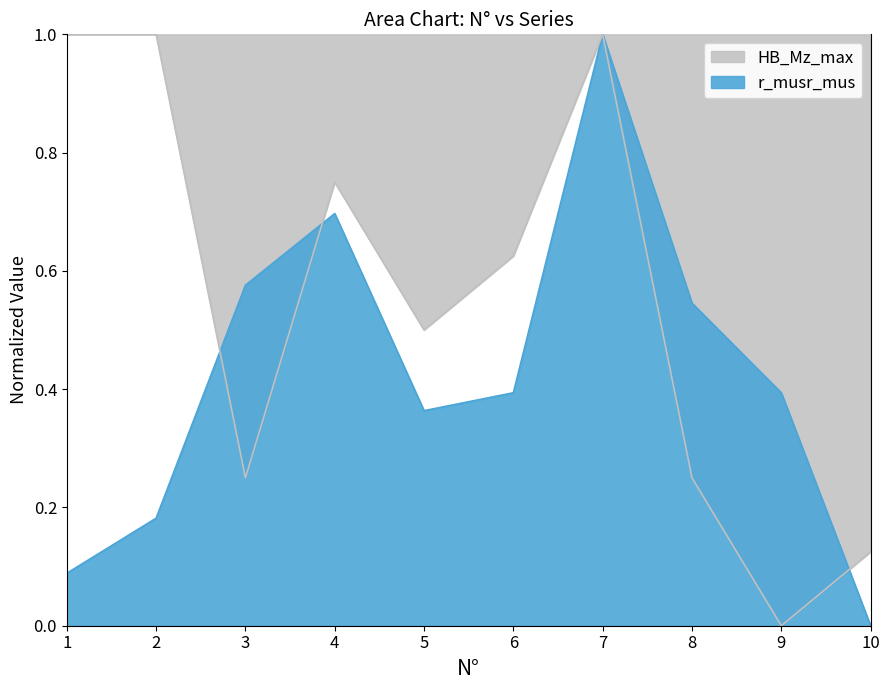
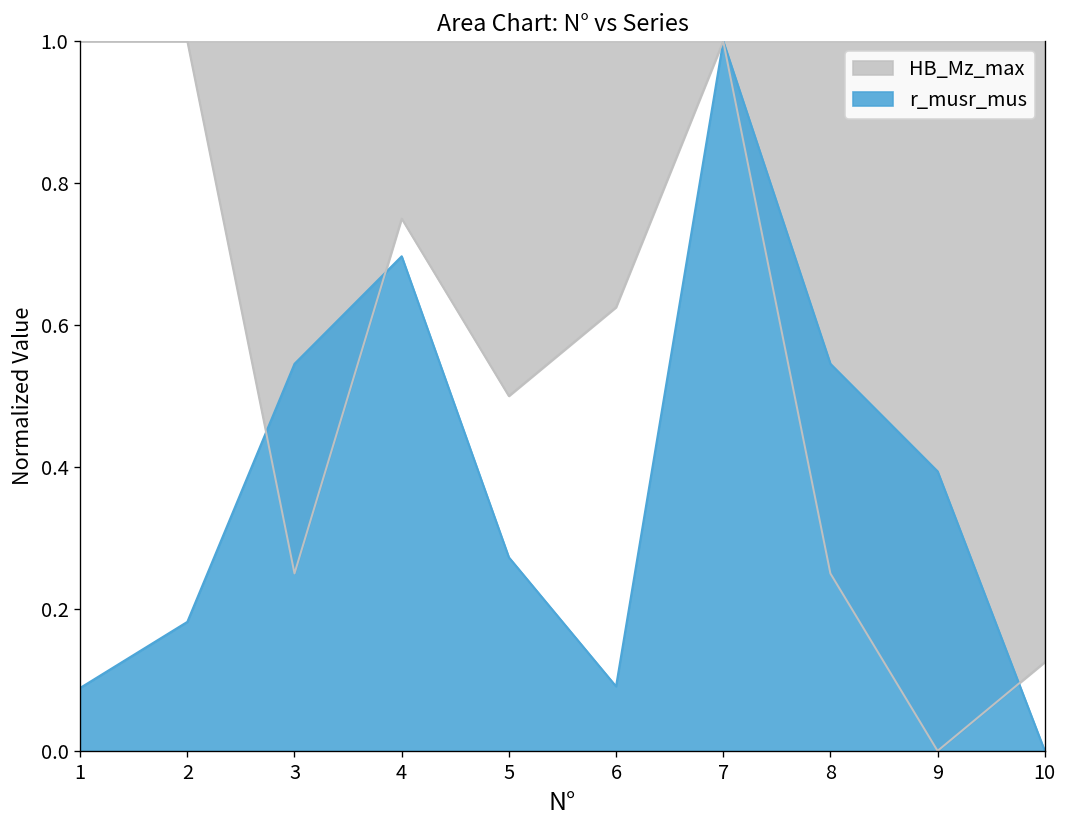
r_musr_mus, 3: 0.58 -> 0.55
r_musr_mus, 5: 0.36 -> 0.27
r_musr_mus, 6: 0.39 -> 0.09
